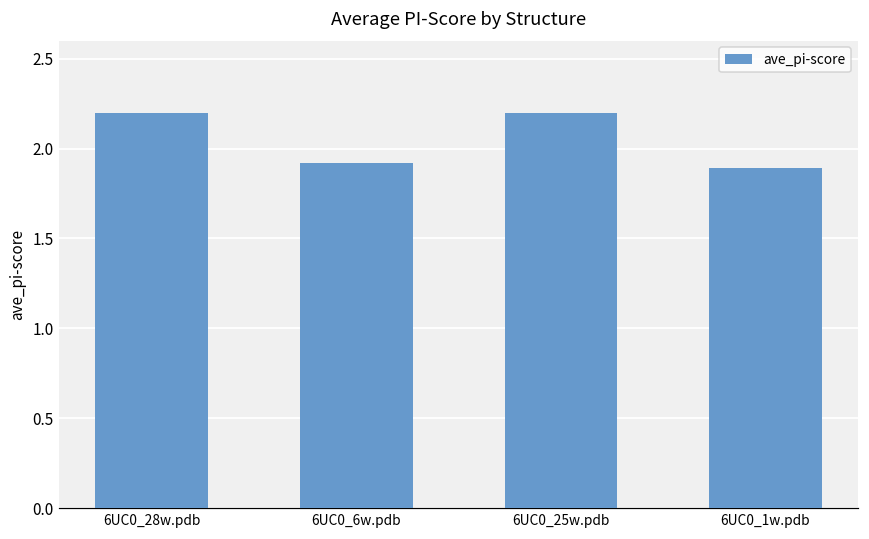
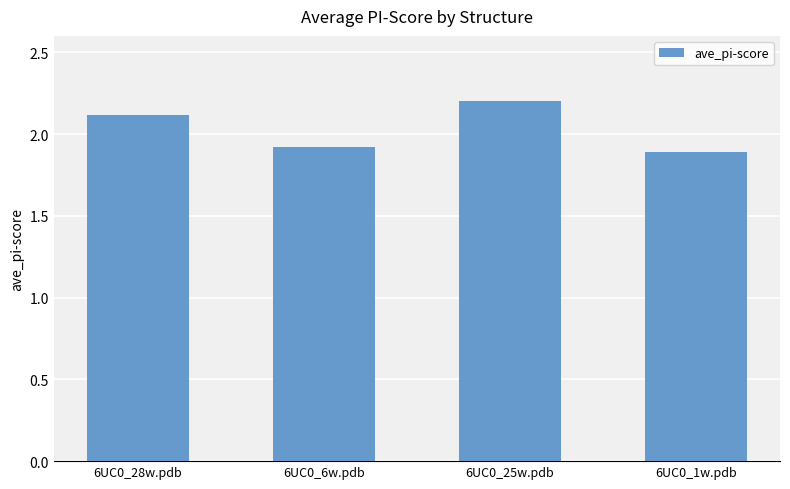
6UC0_28w.pdb: 2.20 -> 2.12
